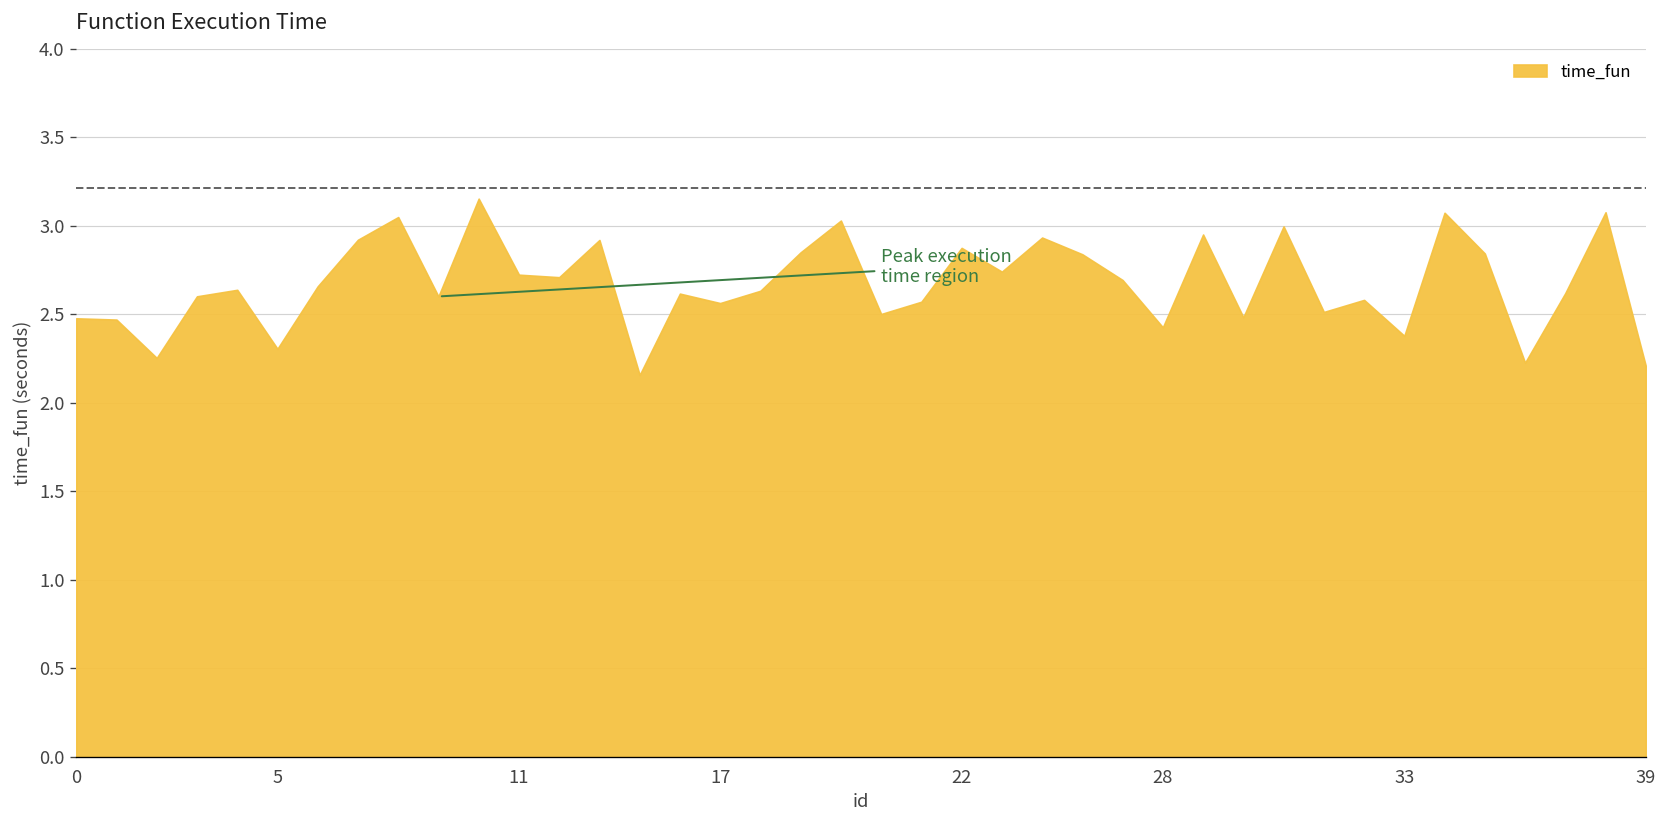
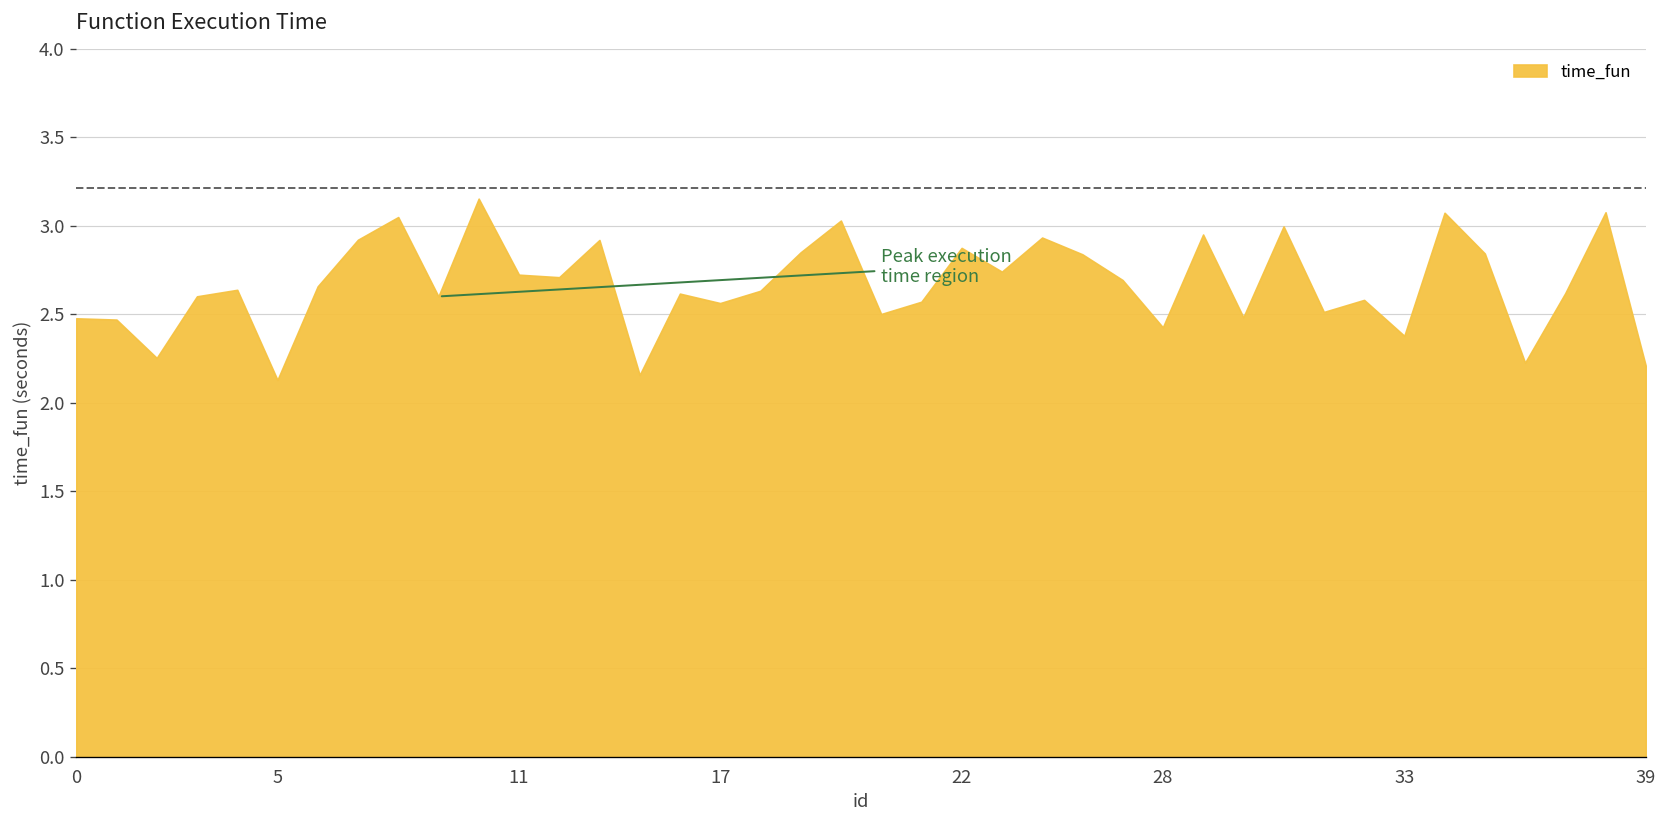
5: 2.31 -> 2.13
